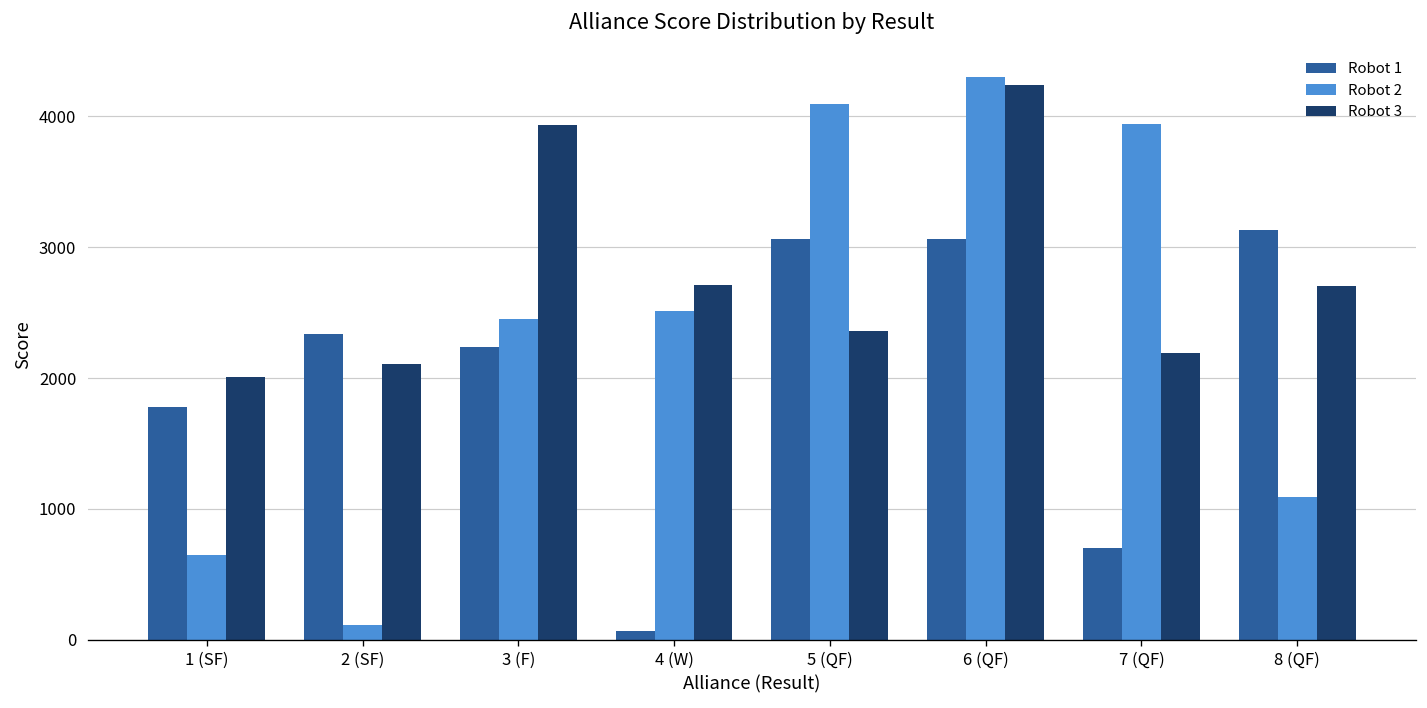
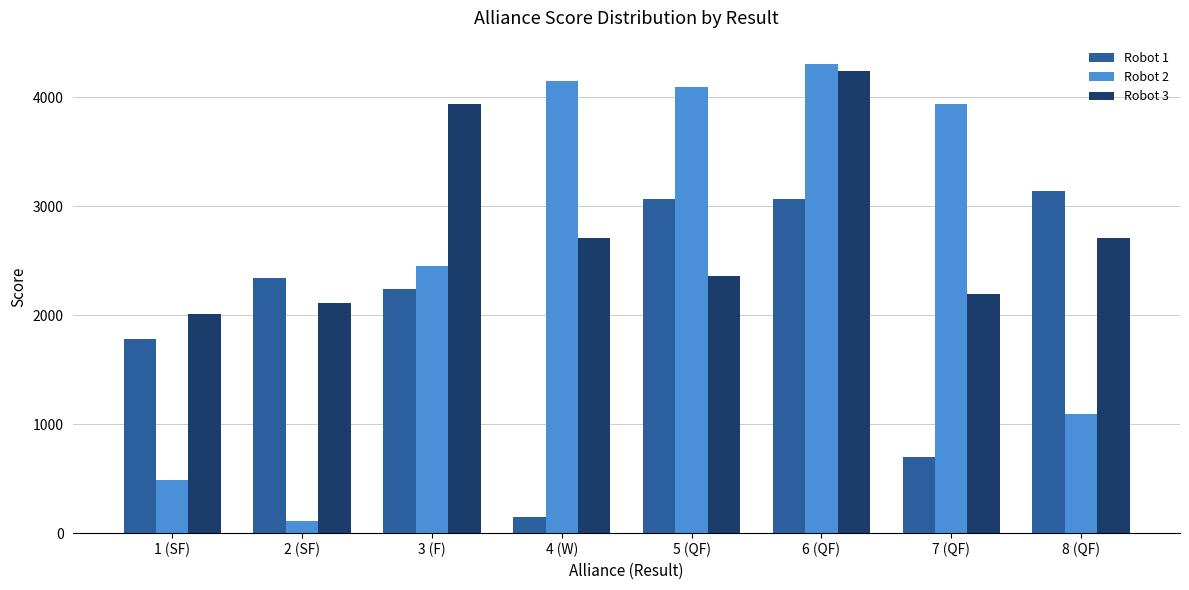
Robot 2, 1 (SF): 650 -> 490
Robot 1, 4 (W): 70 -> 150
Robot 2, 4 (W): 2510 -> 4150
